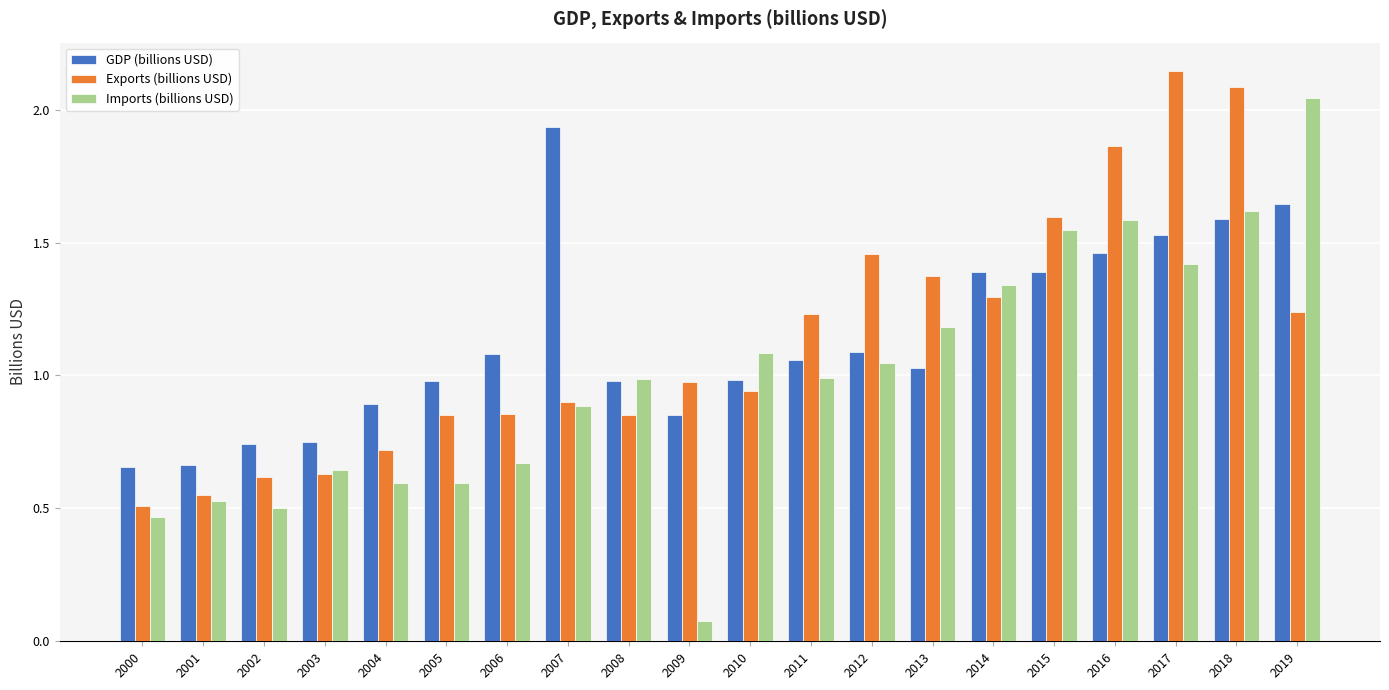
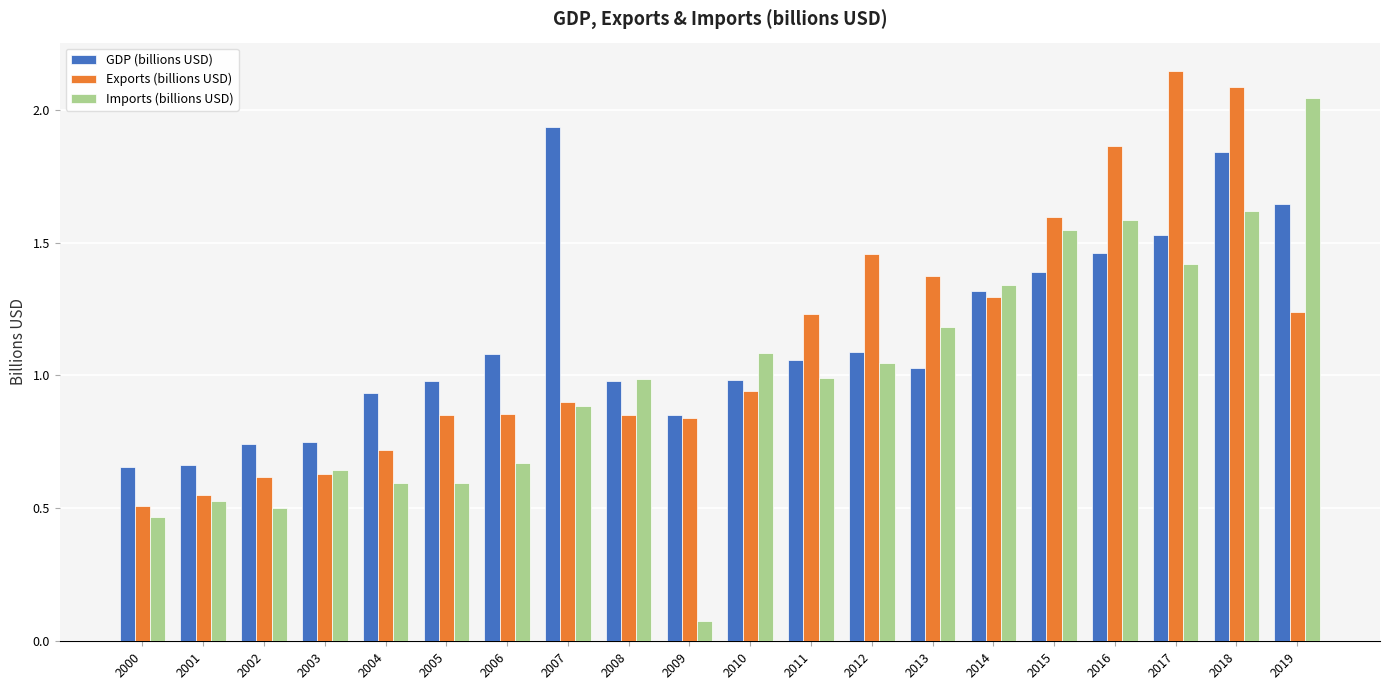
GDP (billions USD), 2004: 0.89 -> 0.94
Exports (billions USD), 2009: 0.98 -> 0.84
GDP (billions USD), 2014: 1.39 -> 1.32
GDP (billions USD), 2018: 1.59 -> 1.84
